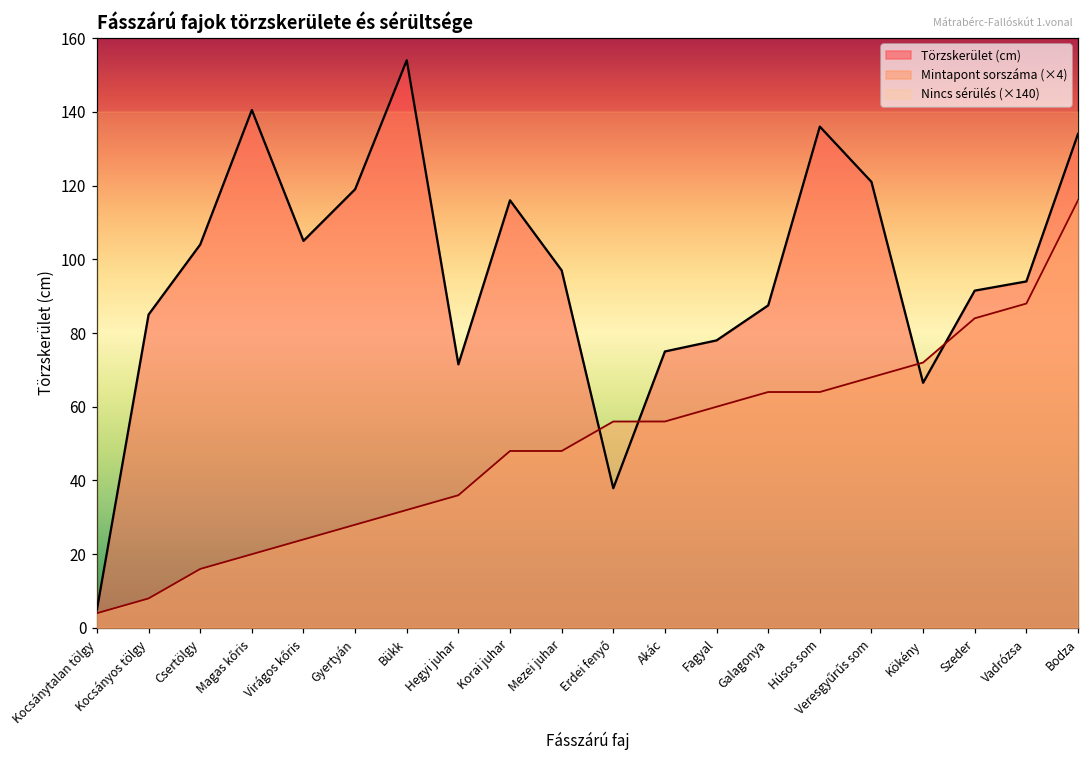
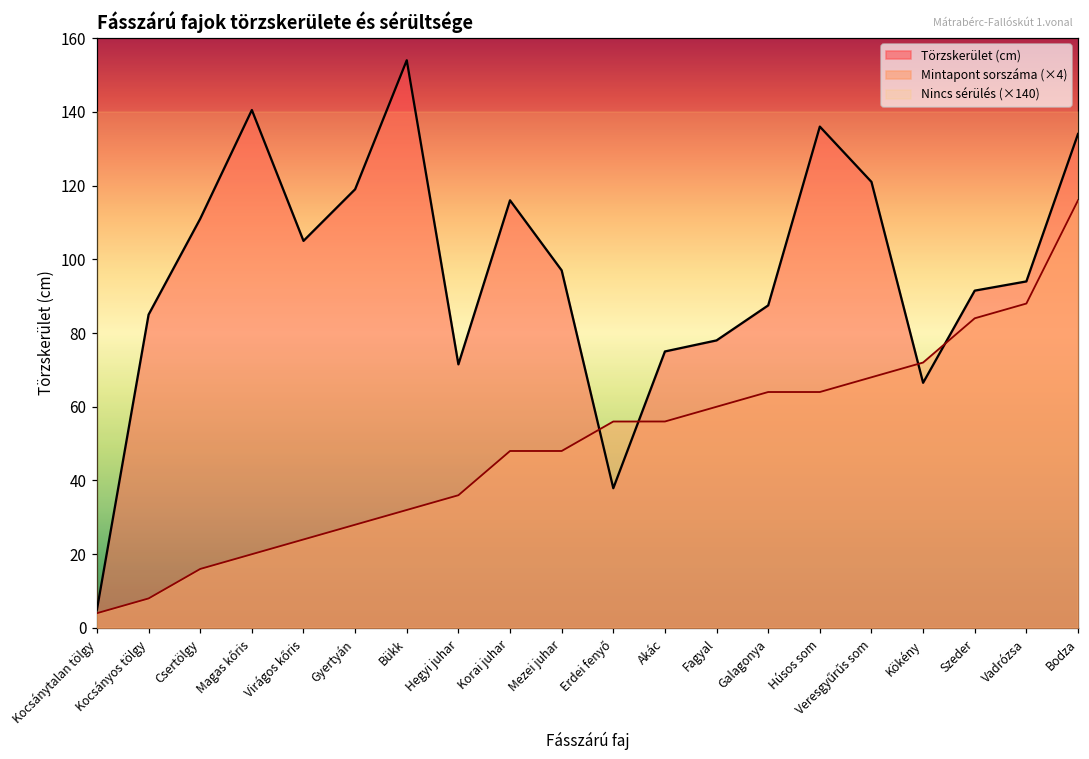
Törzskerület (cm), Csertölgy: 104 -> 111
